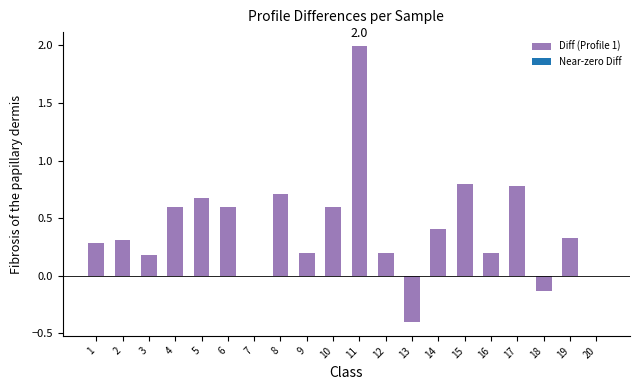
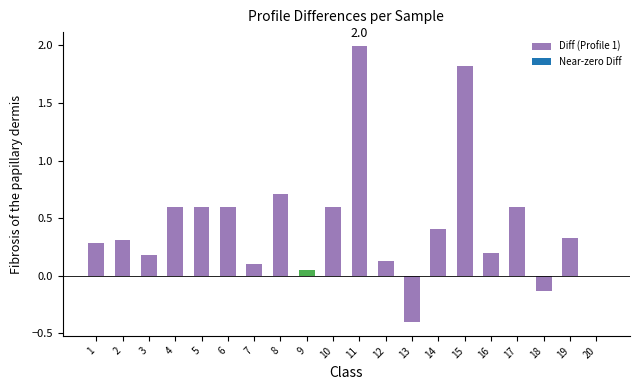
5: 0.67 -> 0.60
7: 0.0 -> 0.1
9: 0.20 -> 0.05
12: 0.20 -> 0.13
15: 0.80 -> 1.82
17: 0.78 -> 0.60
